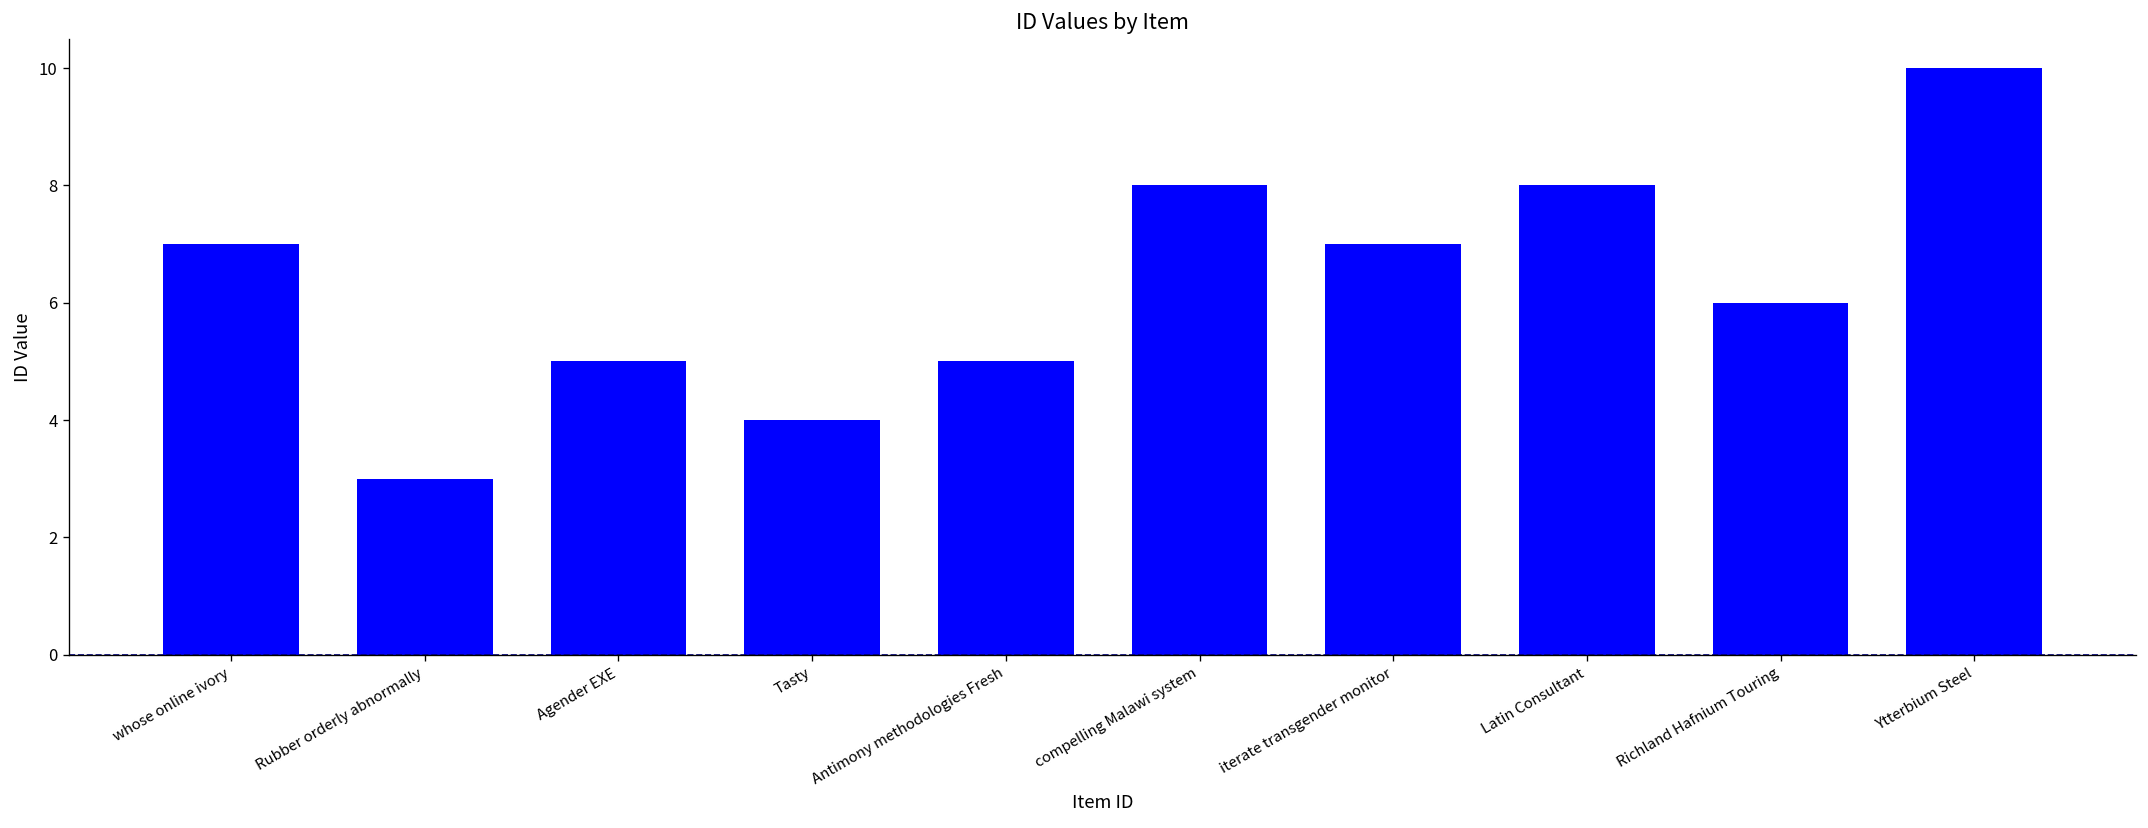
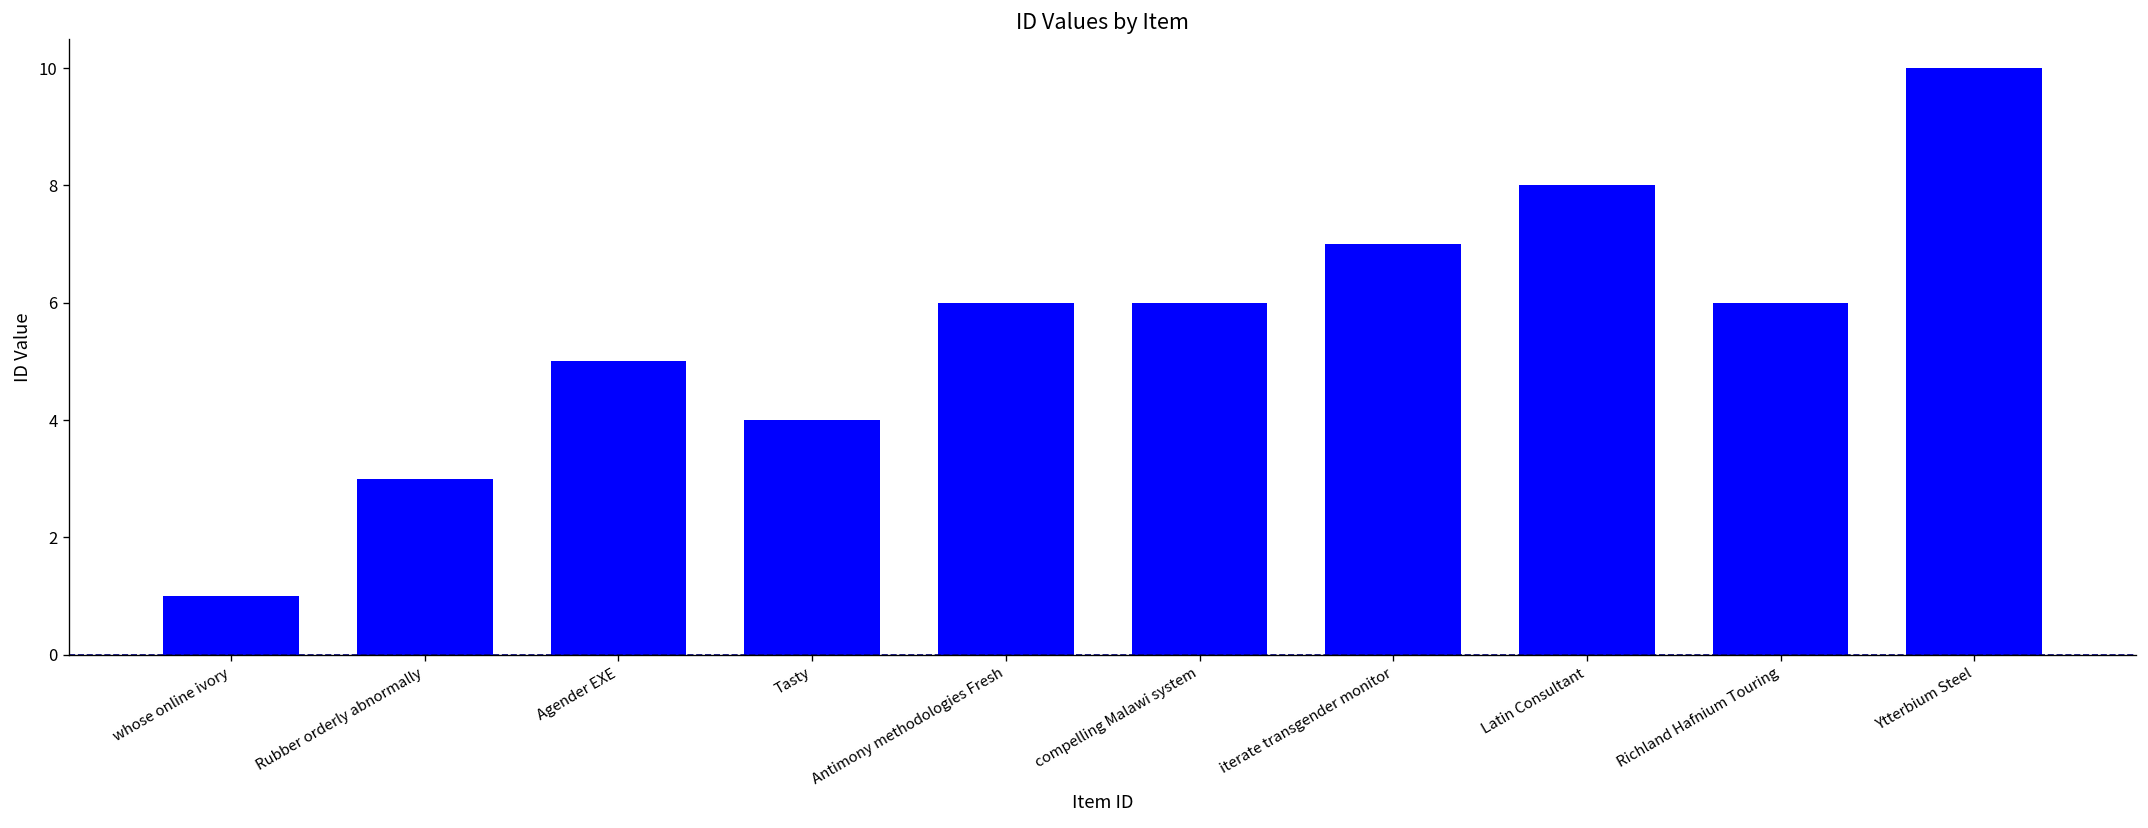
whose online ivory: 7 -> 1
Antimony methodologies Fresh: 5 -> 6
compelling Malawi system: 8 -> 6
